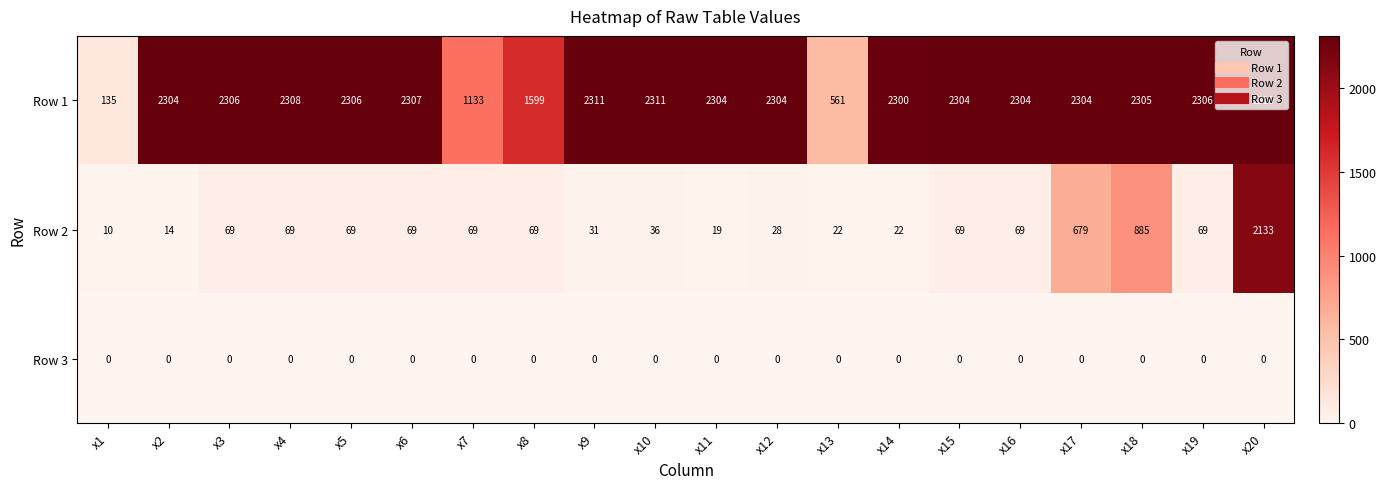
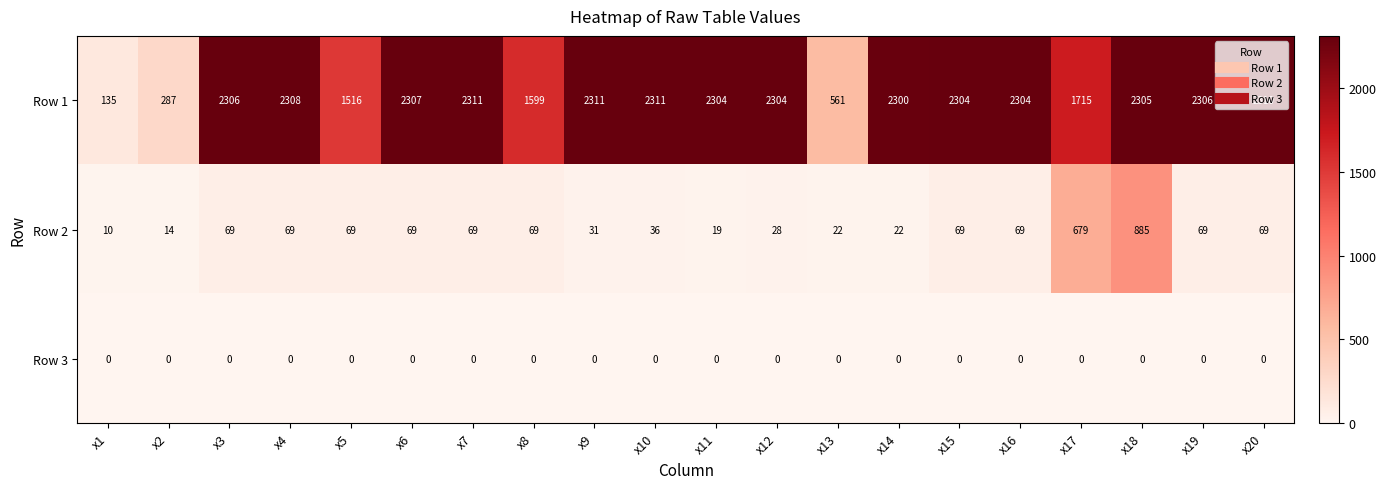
Row 1, x2: 2304 -> 287
Row 1, x5: 2306 -> 1516
Row 1, x7: 1133 -> 2311
Row 1, x17: 2304 -> 1715
Row 2, x20: 2133 -> 69
